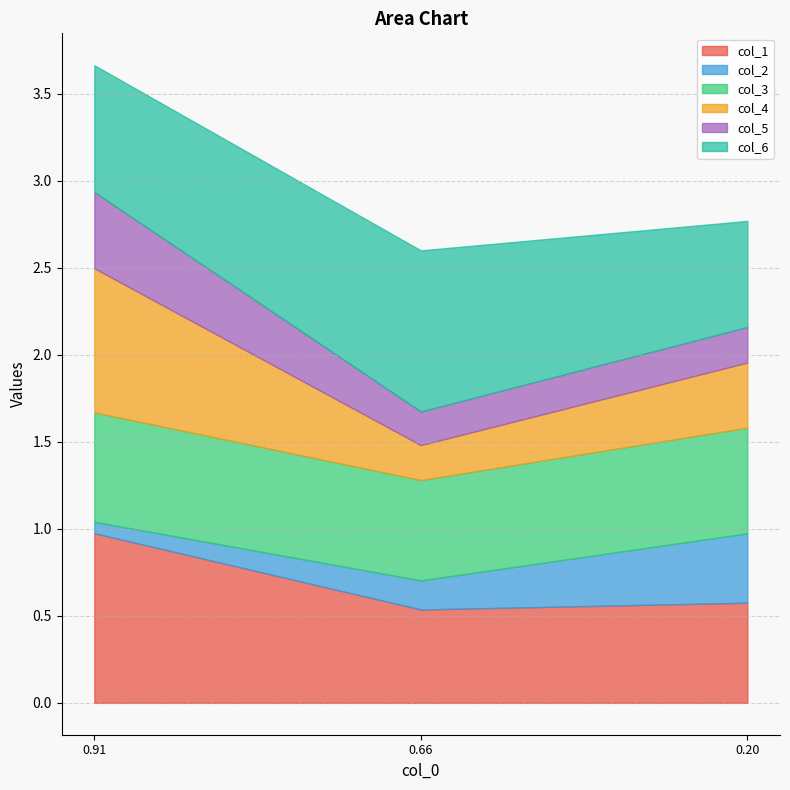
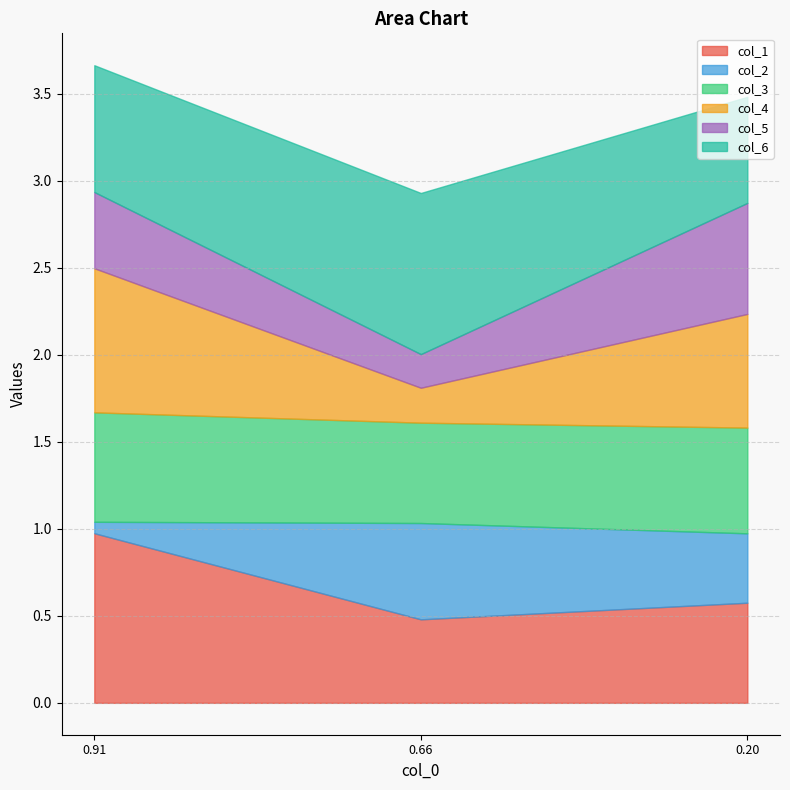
col_1, 0.66: 0.54 -> 0.48
col_2, 0.66: 0.17 -> 0.55
col_4, 0.20: 0.37 -> 0.65
col_5, 0.20: 0.20 -> 0.64
